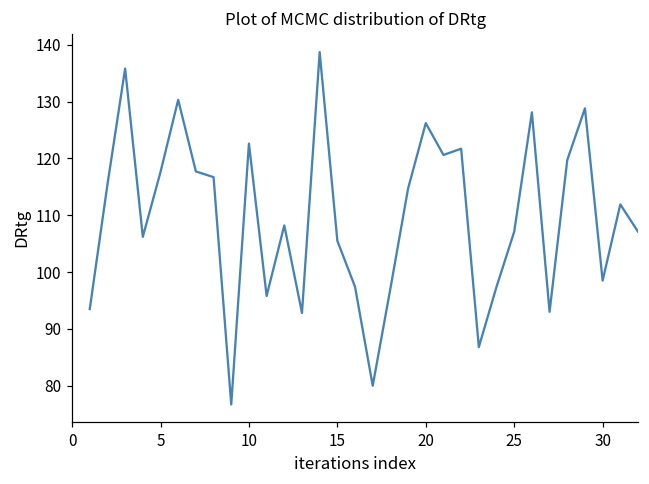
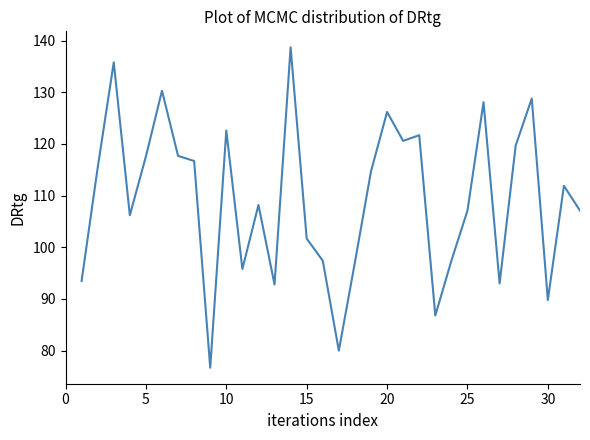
15: 106 -> 102
30: 99 -> 90
